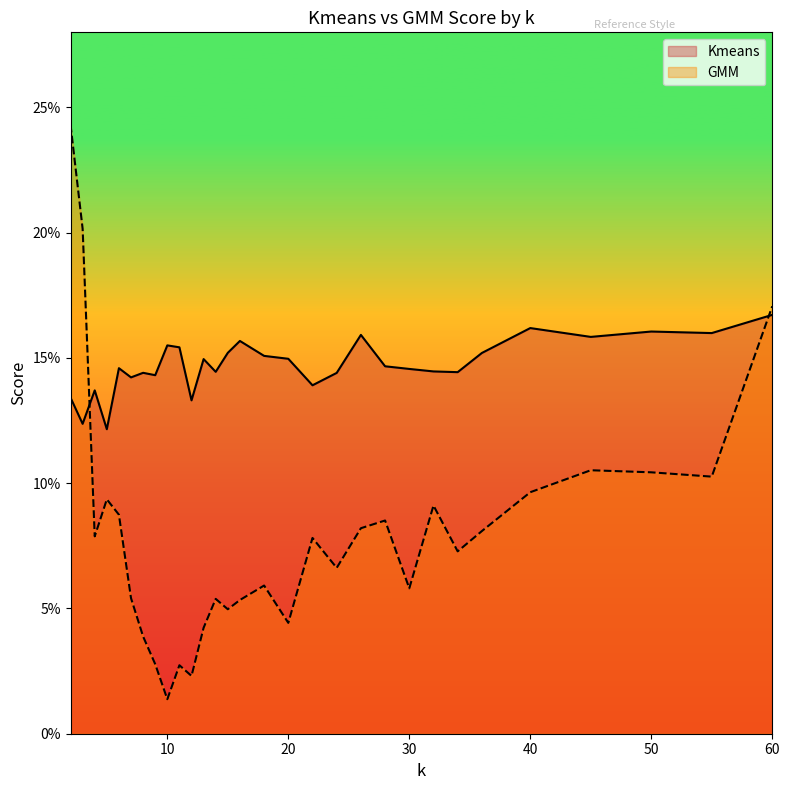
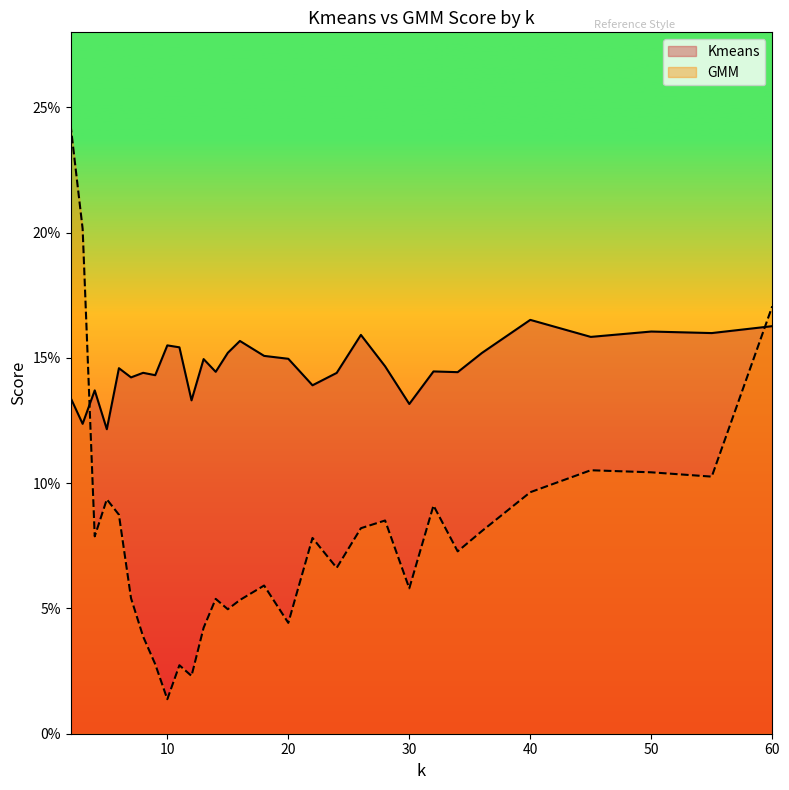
Kmeans, 30: 14.6% -> 13.2%
Kmeans, 40: 16.2% -> 16.5%
Kmeans, 60: 16.7% -> 16.3%
